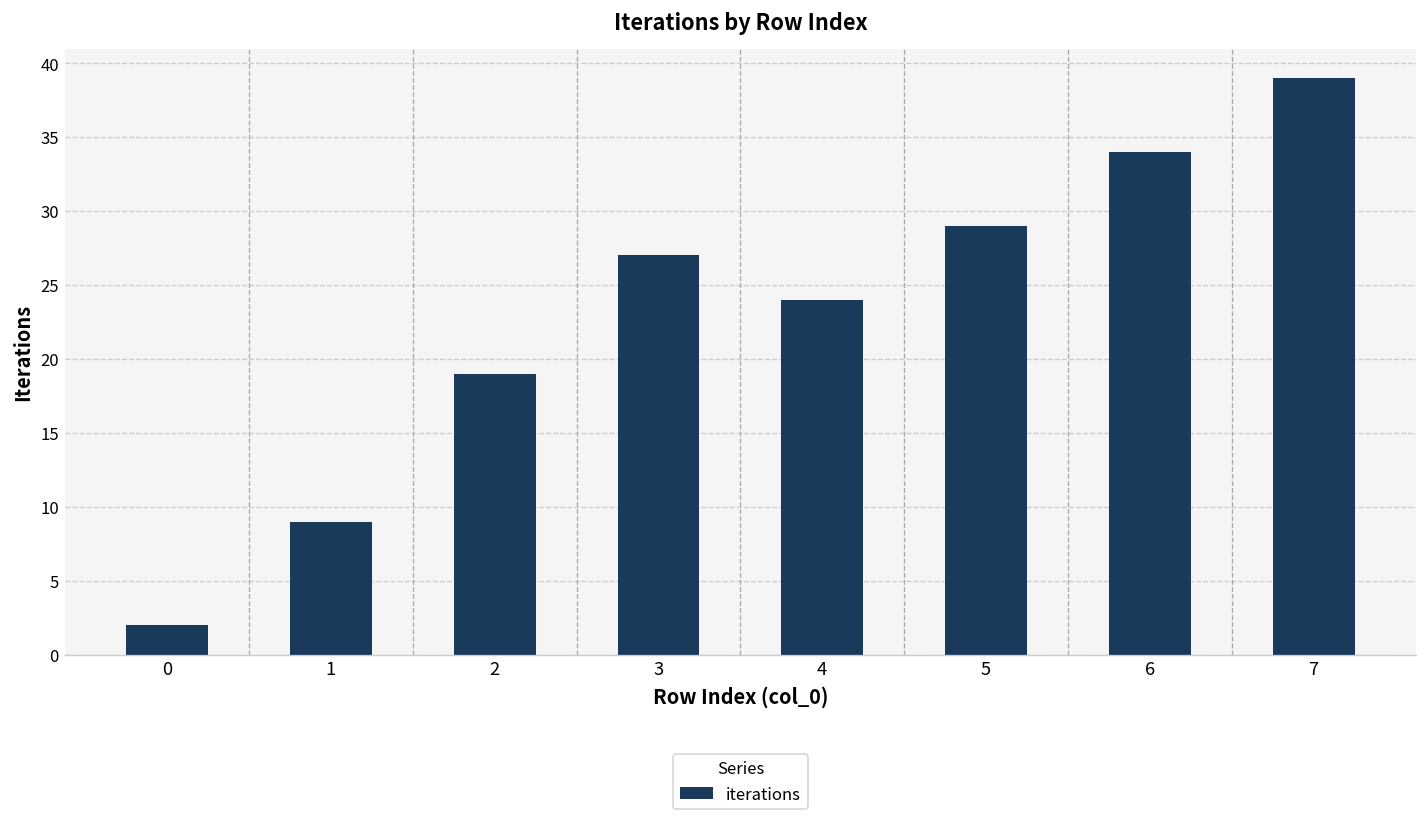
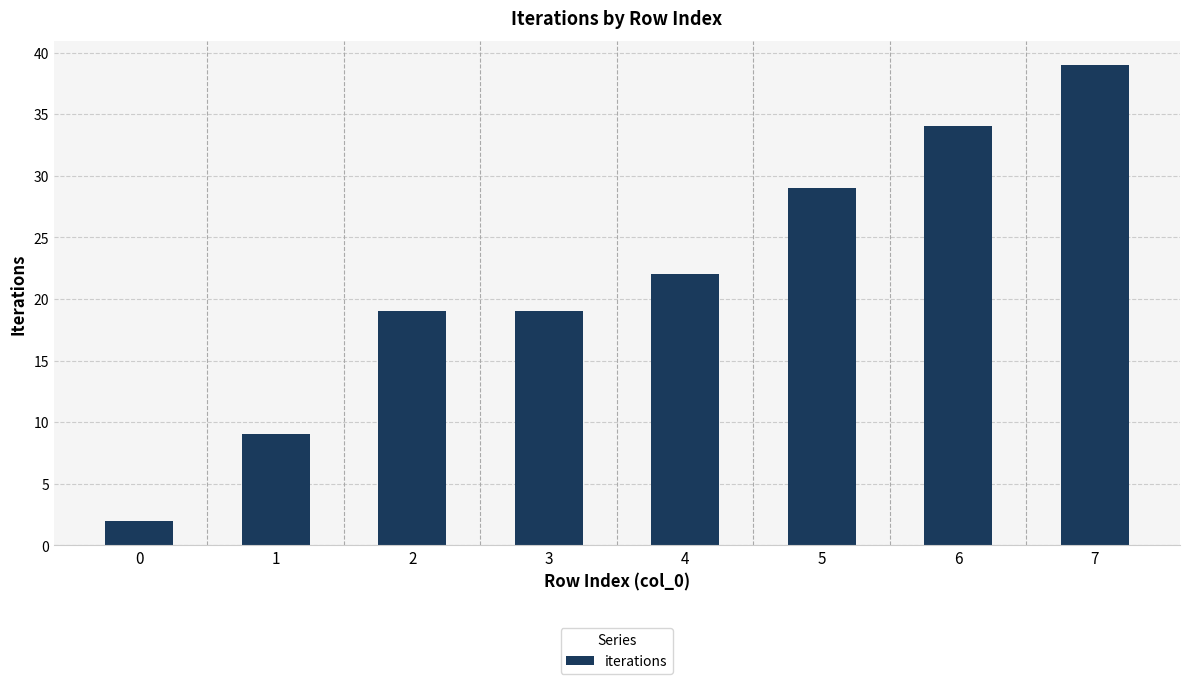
3: 27 -> 19
4: 24 -> 22
